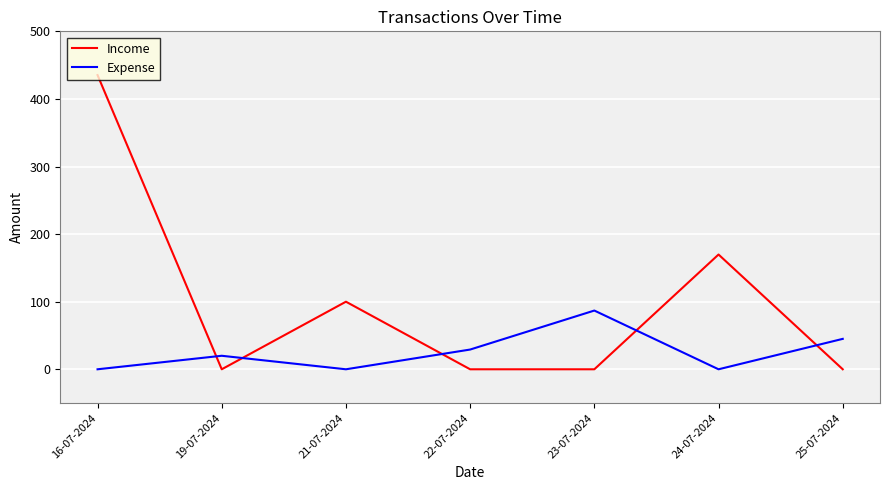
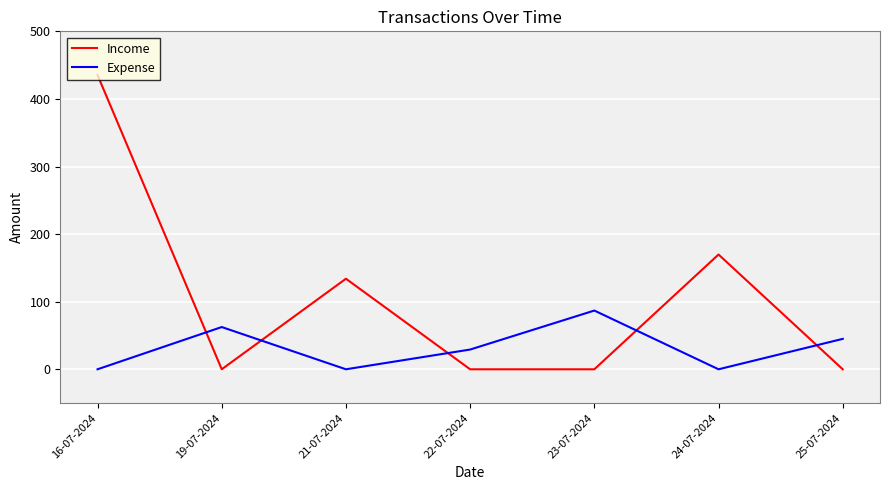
Expense, 19-07-2024: 20 -> 60
Income, 21-07-2024: 100 -> 130
